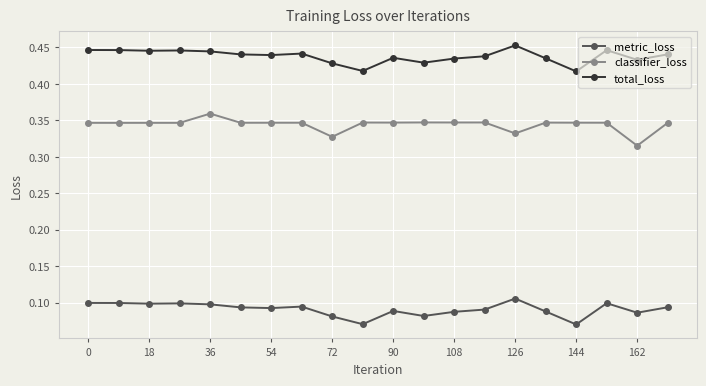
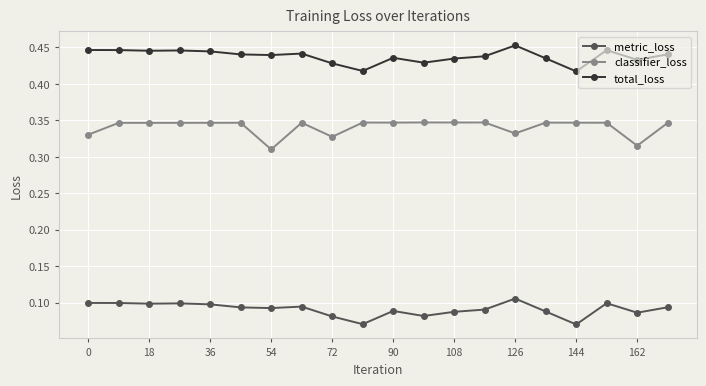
classifier_loss, 0: 0.35 -> 0.33
classifier_loss, 36: 0.36 -> 0.35
classifier_loss, 54: 0.35 -> 0.31
